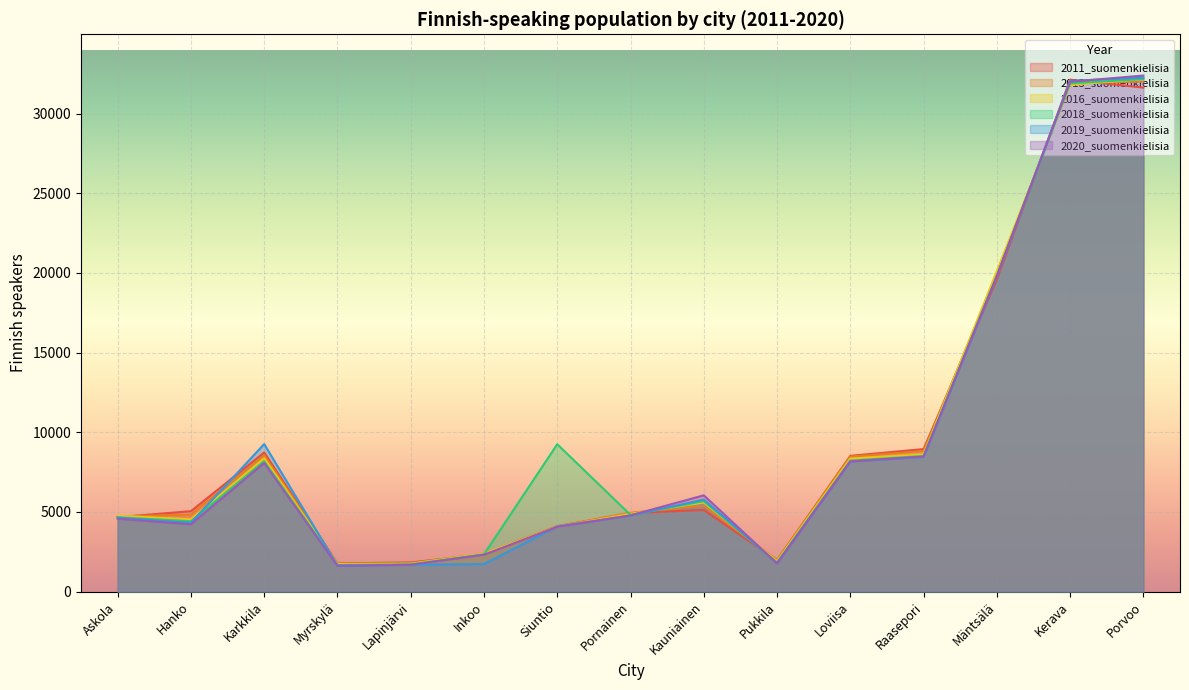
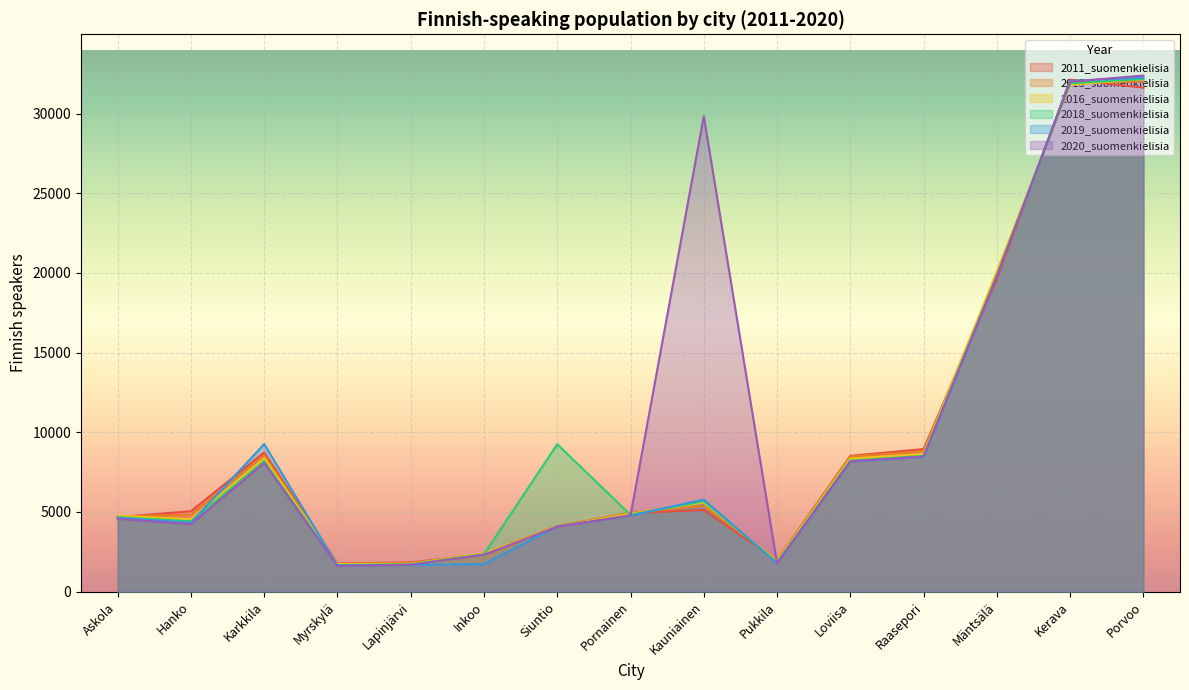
2020_suomenkielisia, Kauniainen: 6000 -> 29800
